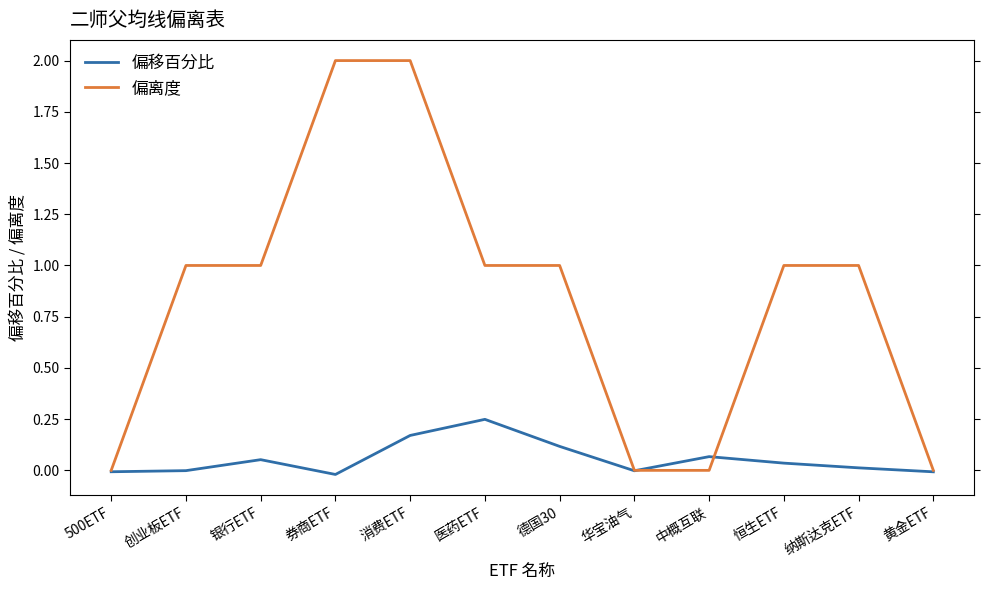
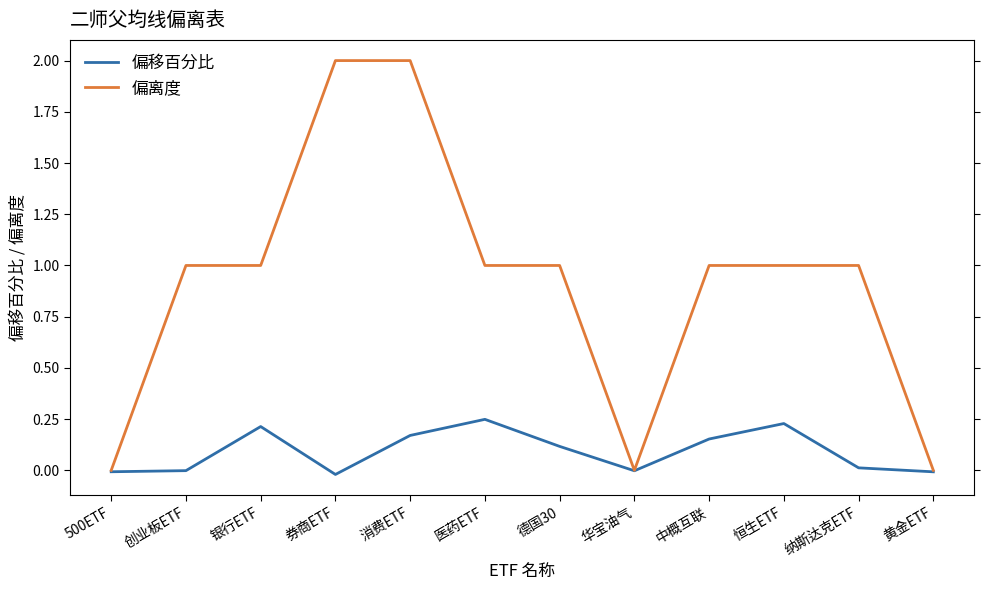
偏移百分比, 银行ETF: 0.05 -> 0.21
偏移百分比, 中概互联: 0.07 -> 0.15
偏离度, 中概互联: 0 -> 1
偏移百分比, 恒生ETF: 0.04 -> 0.23
